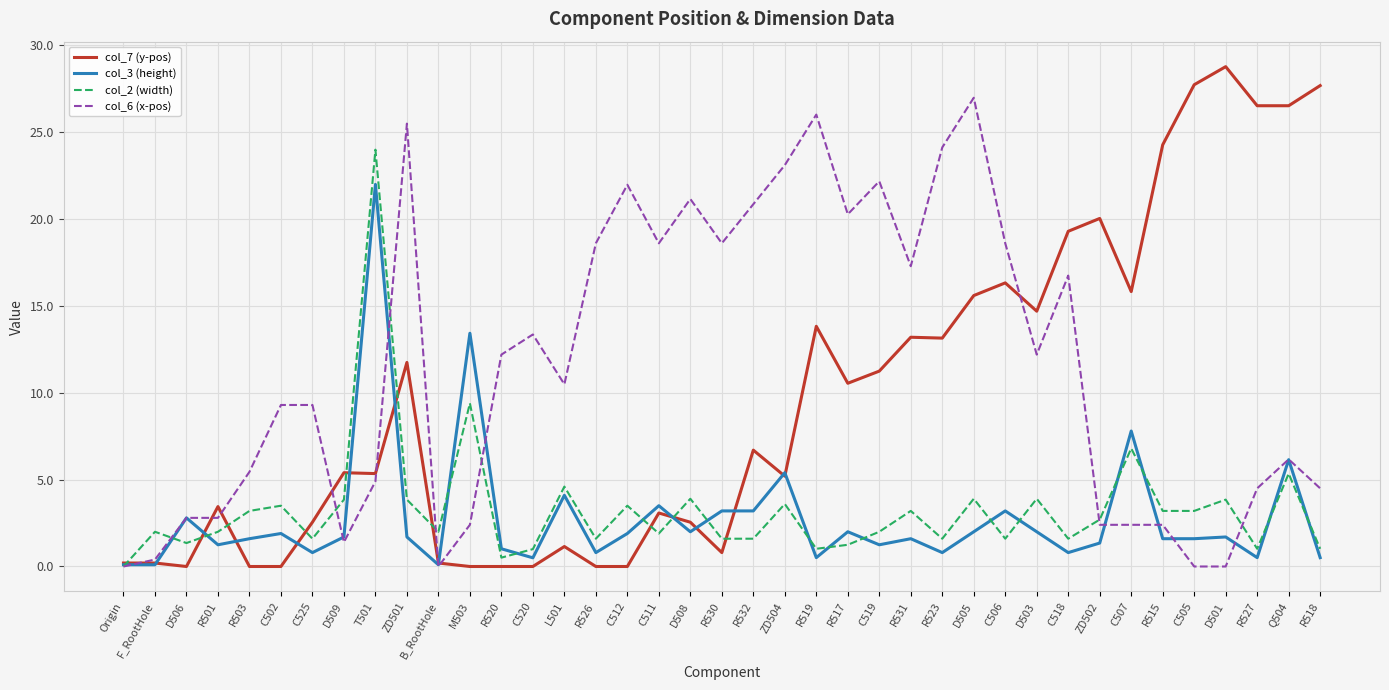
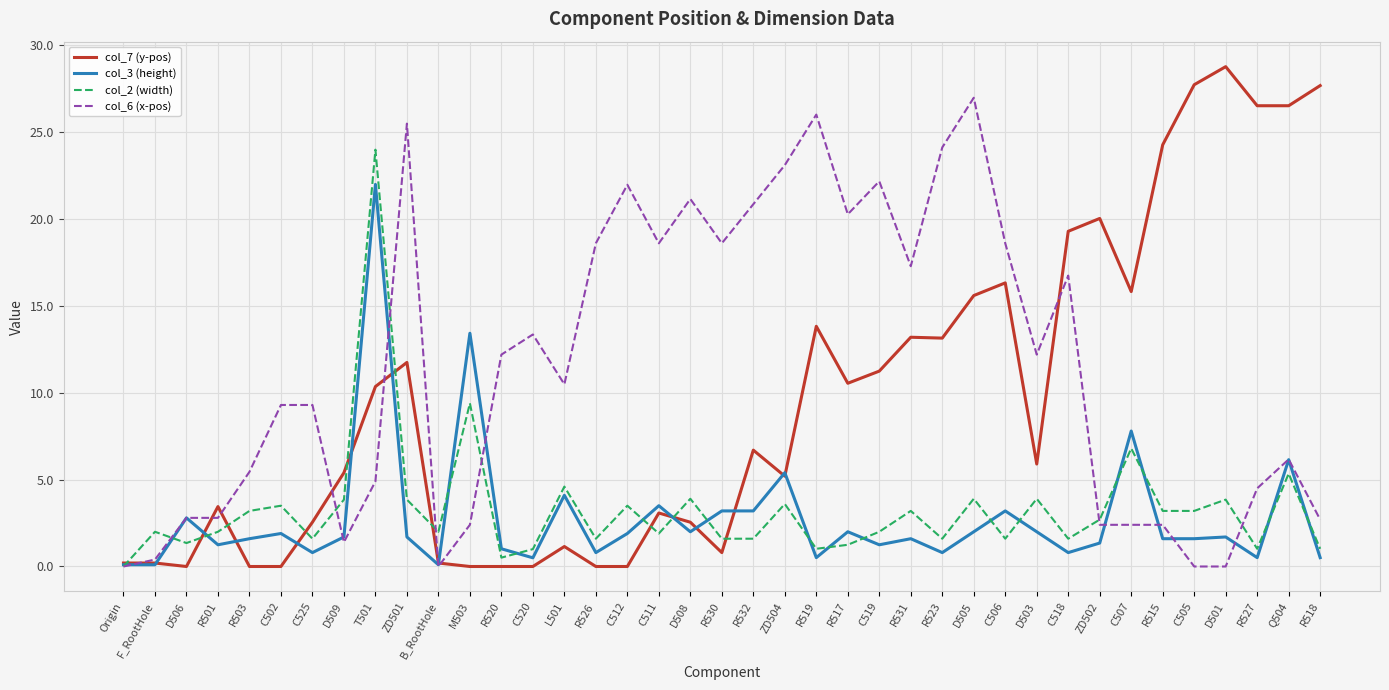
col_7 (y-pos), T501: 5.4 -> 10.4
col_7 (y-pos), D503: 14.7 -> 5.9
col_6 (x-pos), R518: 4.5 -> 2.7
